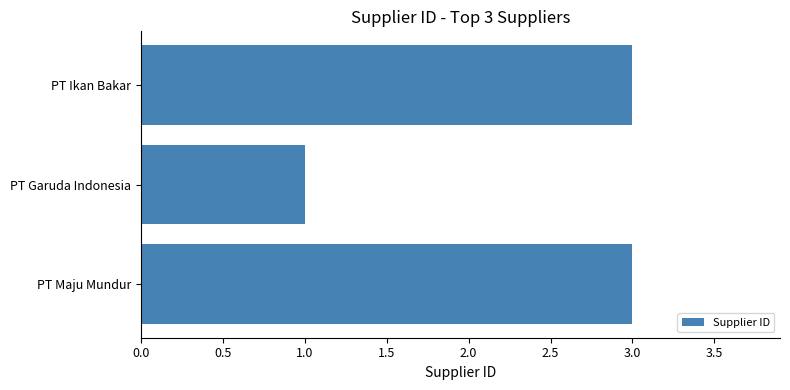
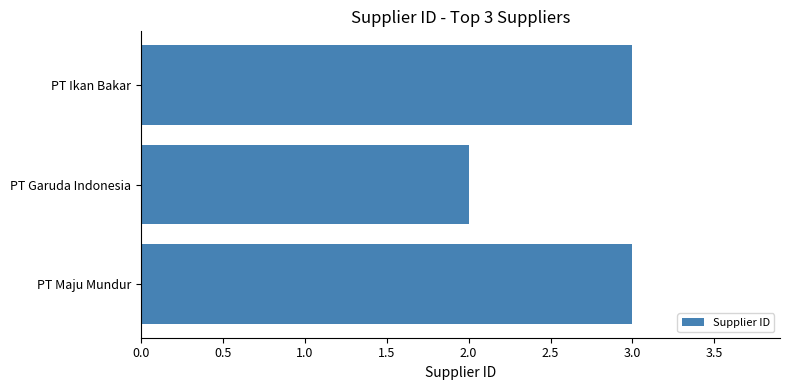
PT Garuda Indonesia: 1 -> 2
